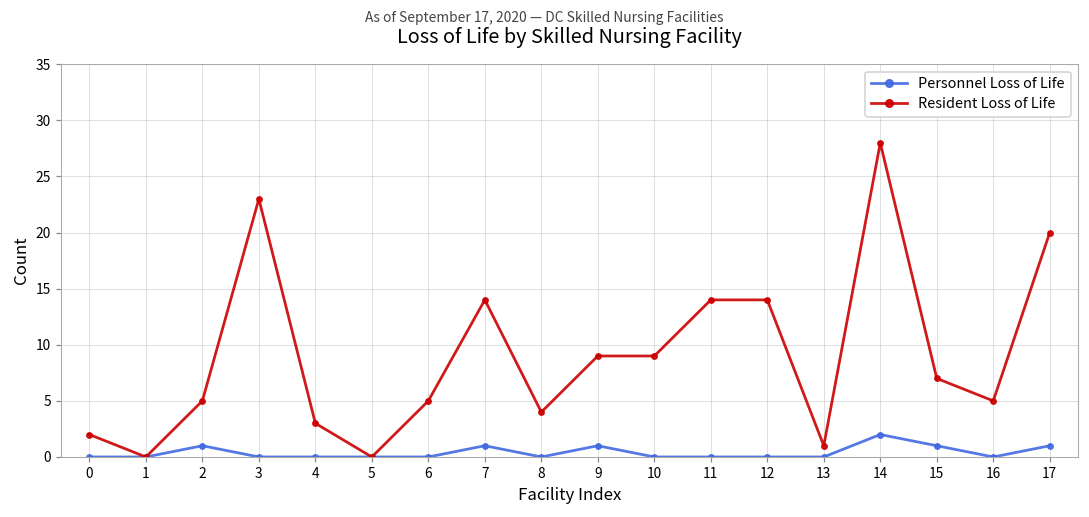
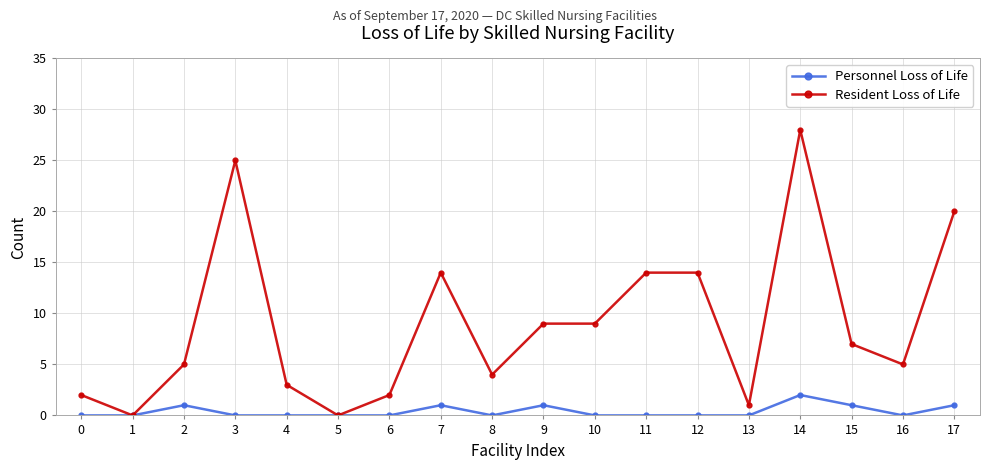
Resident Loss of Life, 3: 23 -> 25
Resident Loss of Life, 6: 5 -> 2
